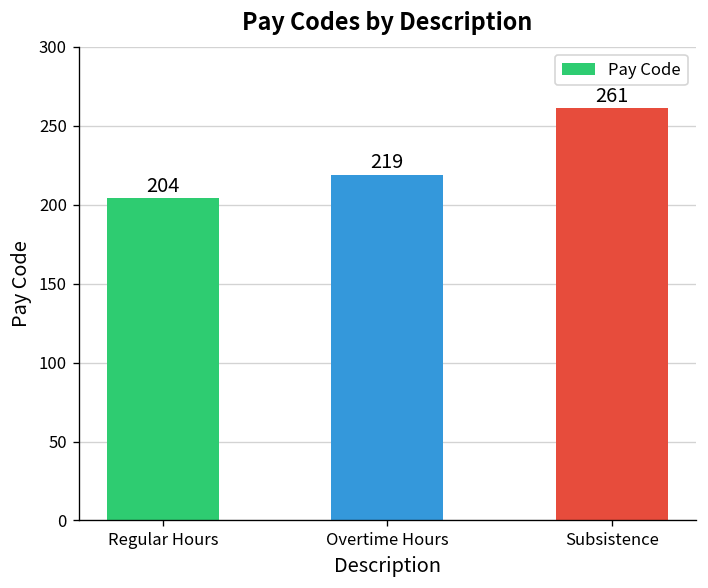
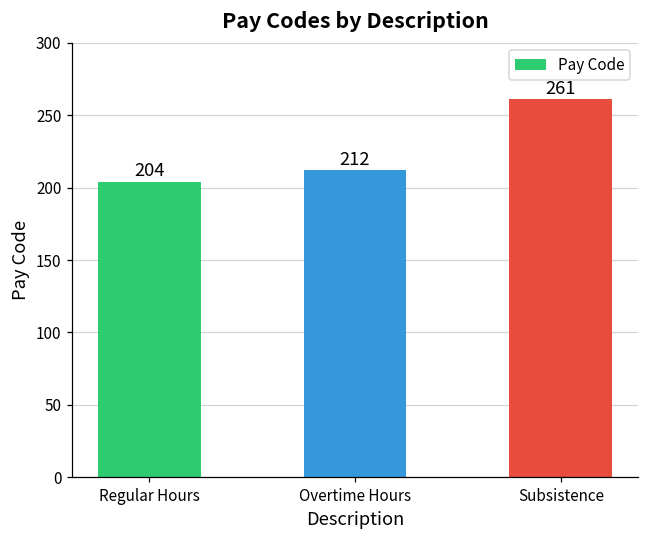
Overtime Hours: 219 -> 212
